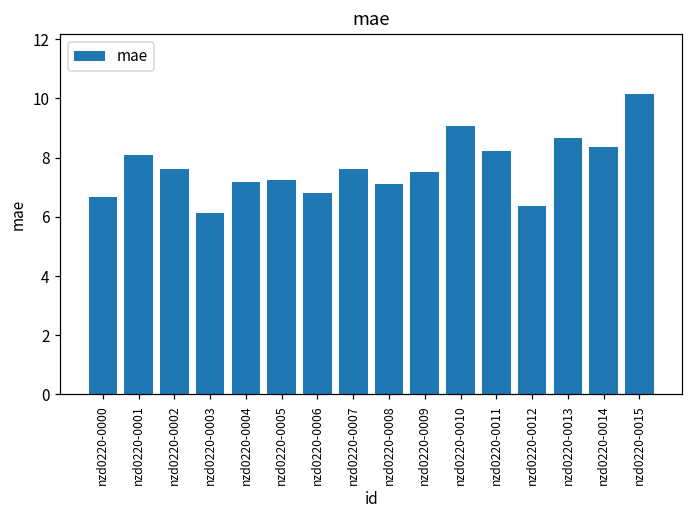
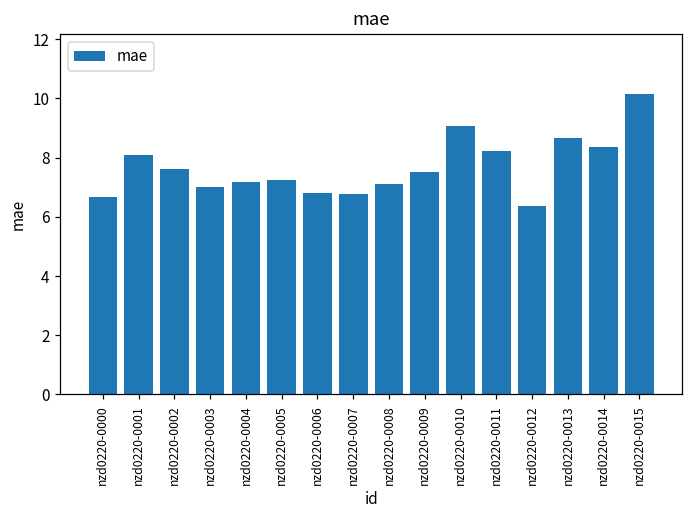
nzd0220-0003: 6.1 -> 7.0
nzd0220-0007: 7.6 -> 6.8
